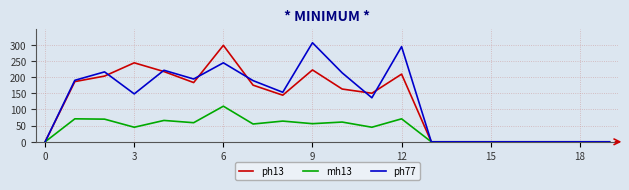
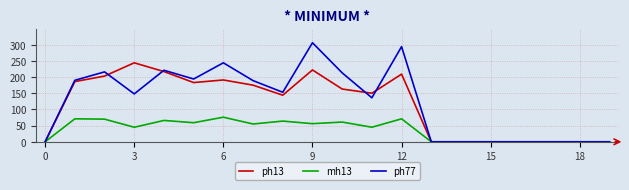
ph13, 6: 300 -> 190
mh13, 6: 110 -> 80
